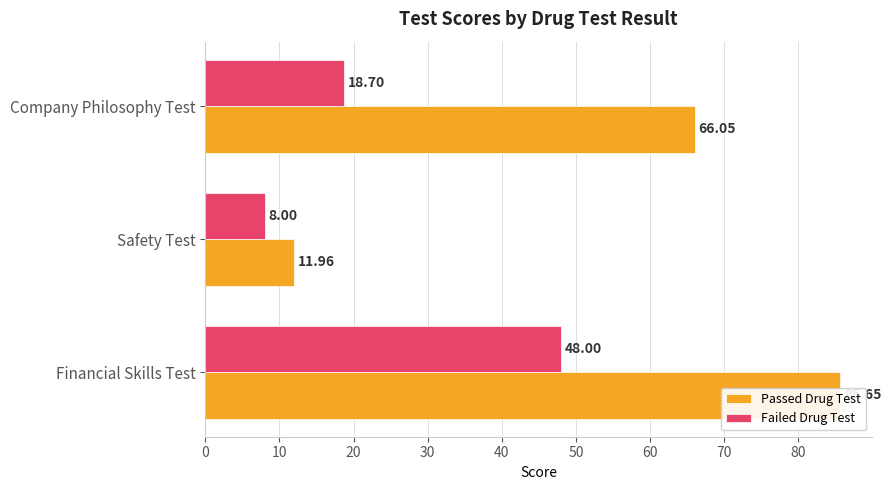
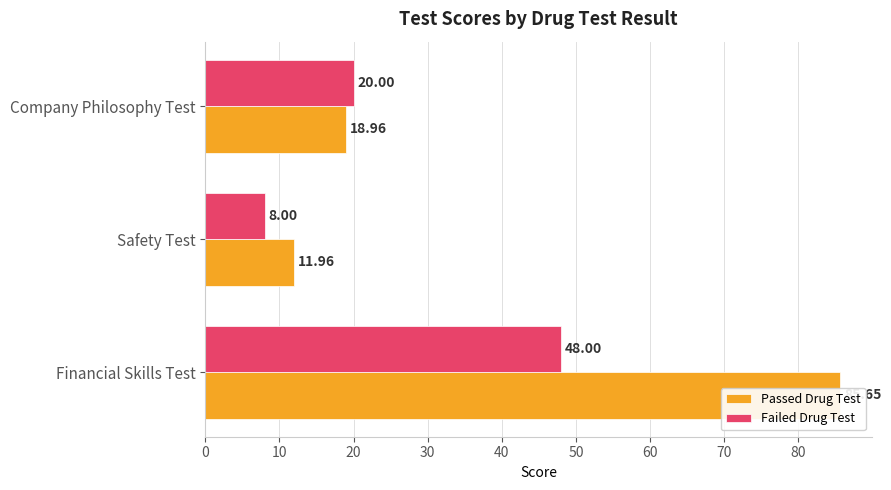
Failed Drug Test, Company Philosophy Test: 18.70 -> 20.00
Passed Drug Test, Company Philosophy Test: 66.05 -> 18.96
